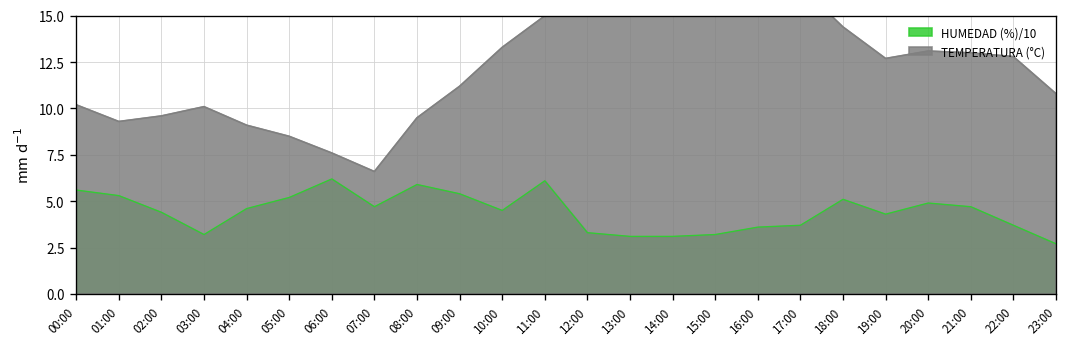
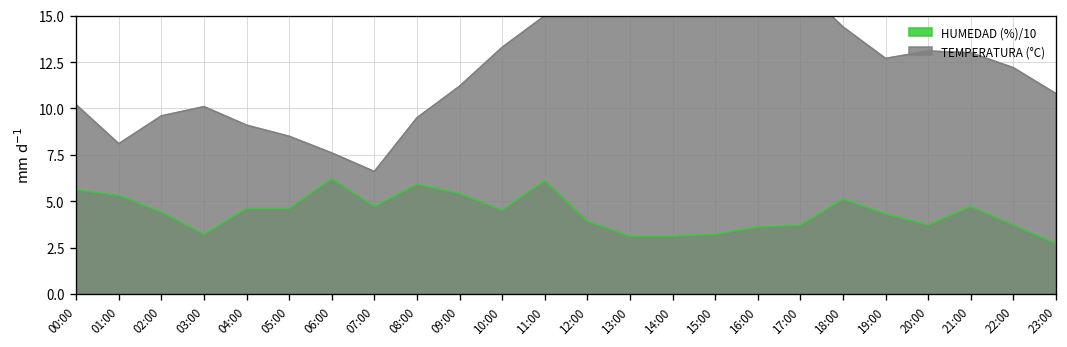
TEMPERATURA (°C), 01:00: 9.3 -> 8.1
HUMEDAD (%)/10, 05:00: 5.2 -> 4.6
HUMEDAD (%)/10, 12:00: 3.3 -> 3.9
HUMEDAD (%)/10, 20:00: 4.9 -> 3.7
TEMPERATURA (°C), 22:00: 12.8 -> 12.2
